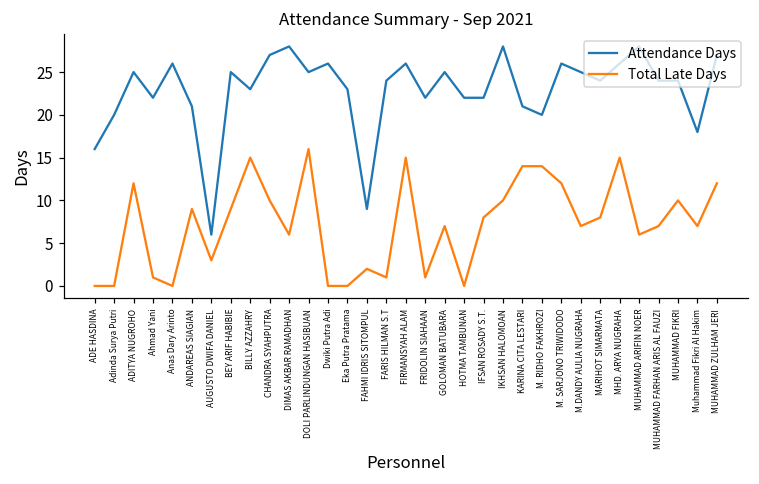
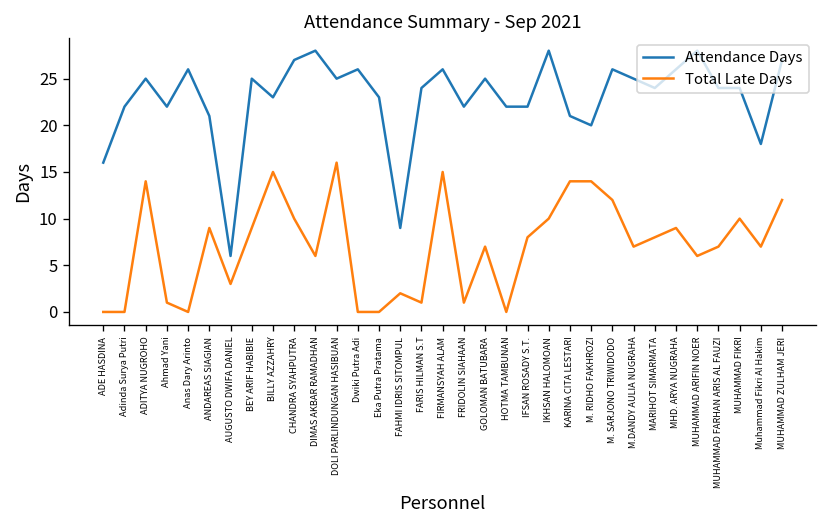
Attendance Days, Adinda Surya Putri: 20 -> 22
Total Late Days, ADITYA NUGROHO: 12 -> 14
Total Late Days, MHD. ARYA NUGRAHA: 15 -> 9
